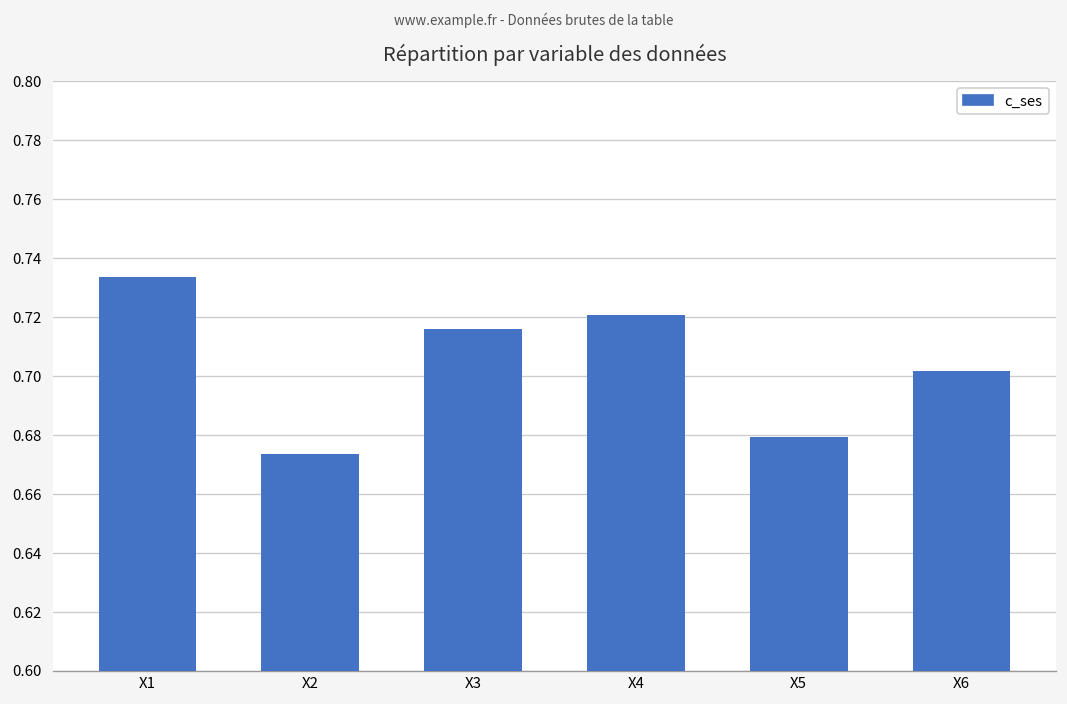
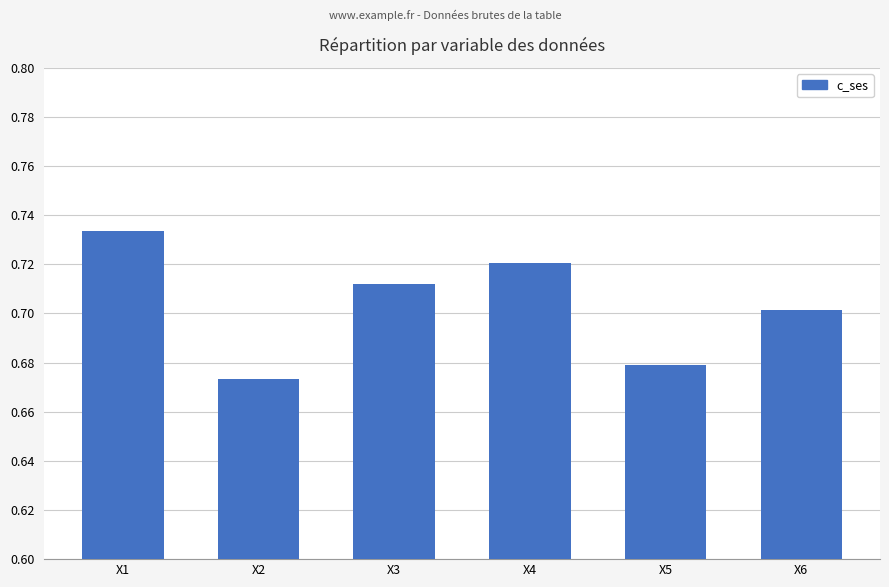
X3: 0.716 -> 0.712
